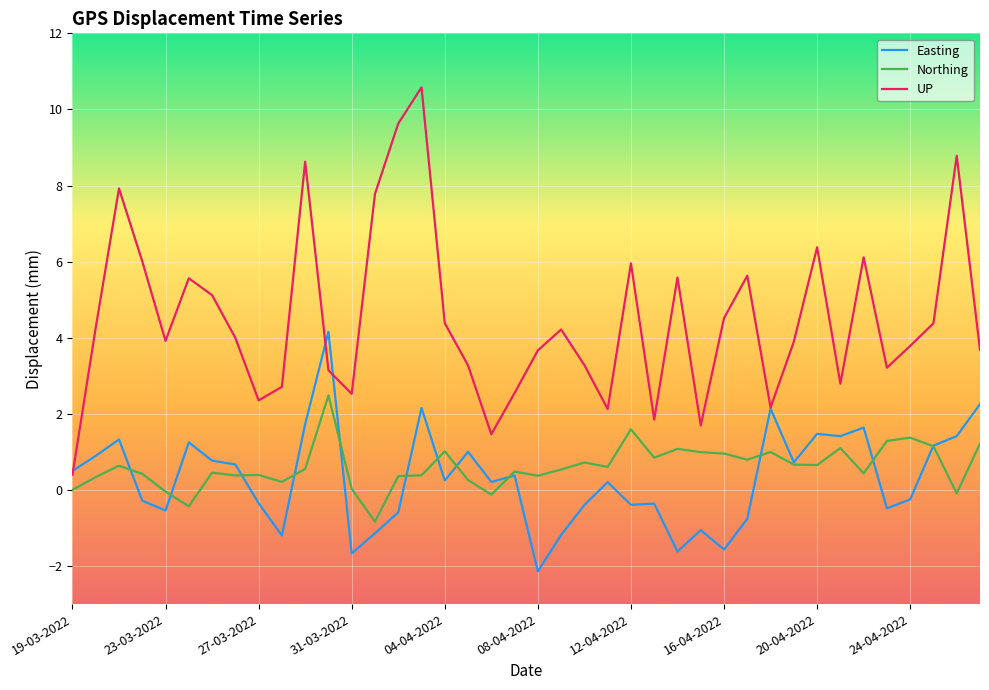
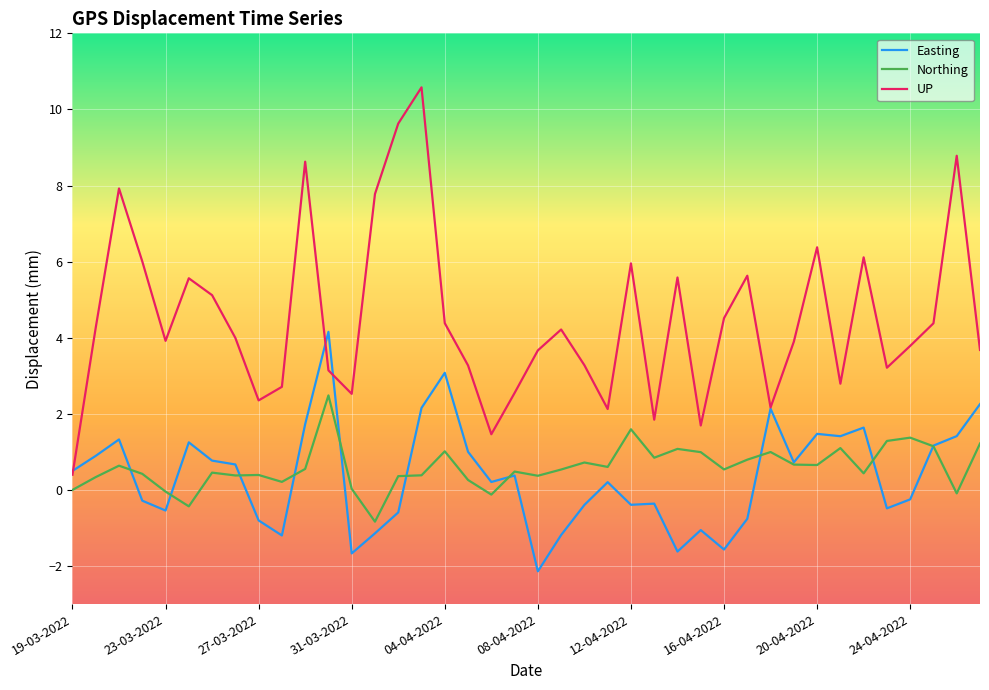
Easting, 27-03-2022: -0.3 -> -0.8
Easting, 04-04-2022: 0.2 -> 3.1
Northing, 16-04-2022: 1.0 -> 0.5
